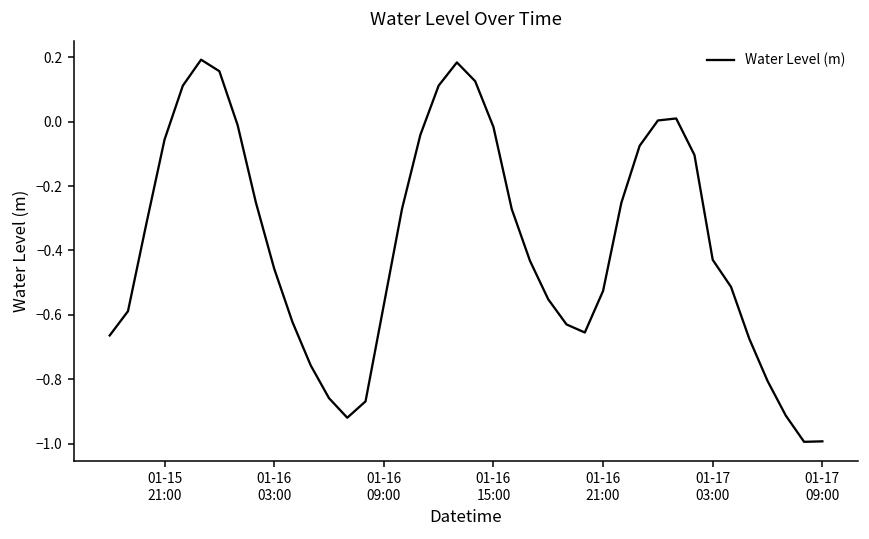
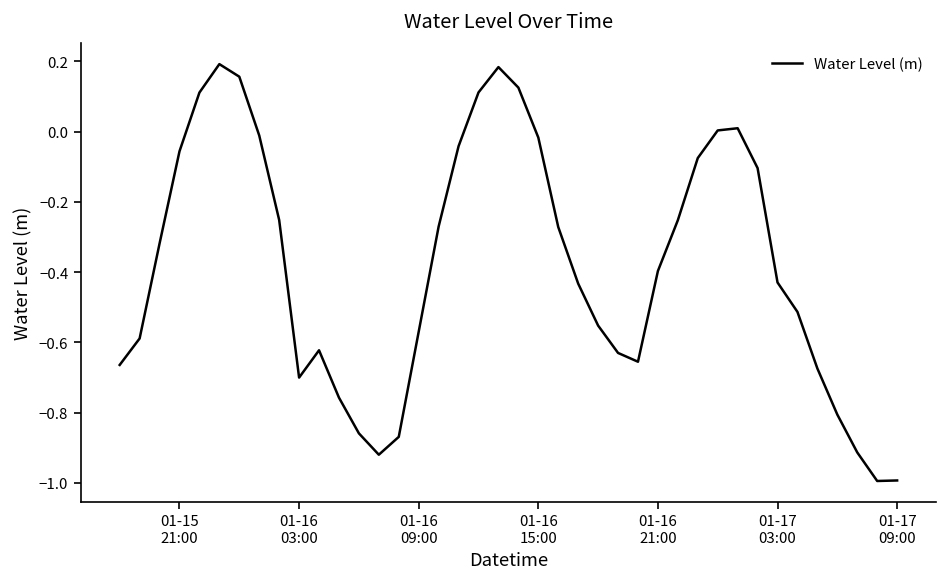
01-16 03:00: -0.46 -> -0.70
01-16 21:00: -0.53 -> -0.40
